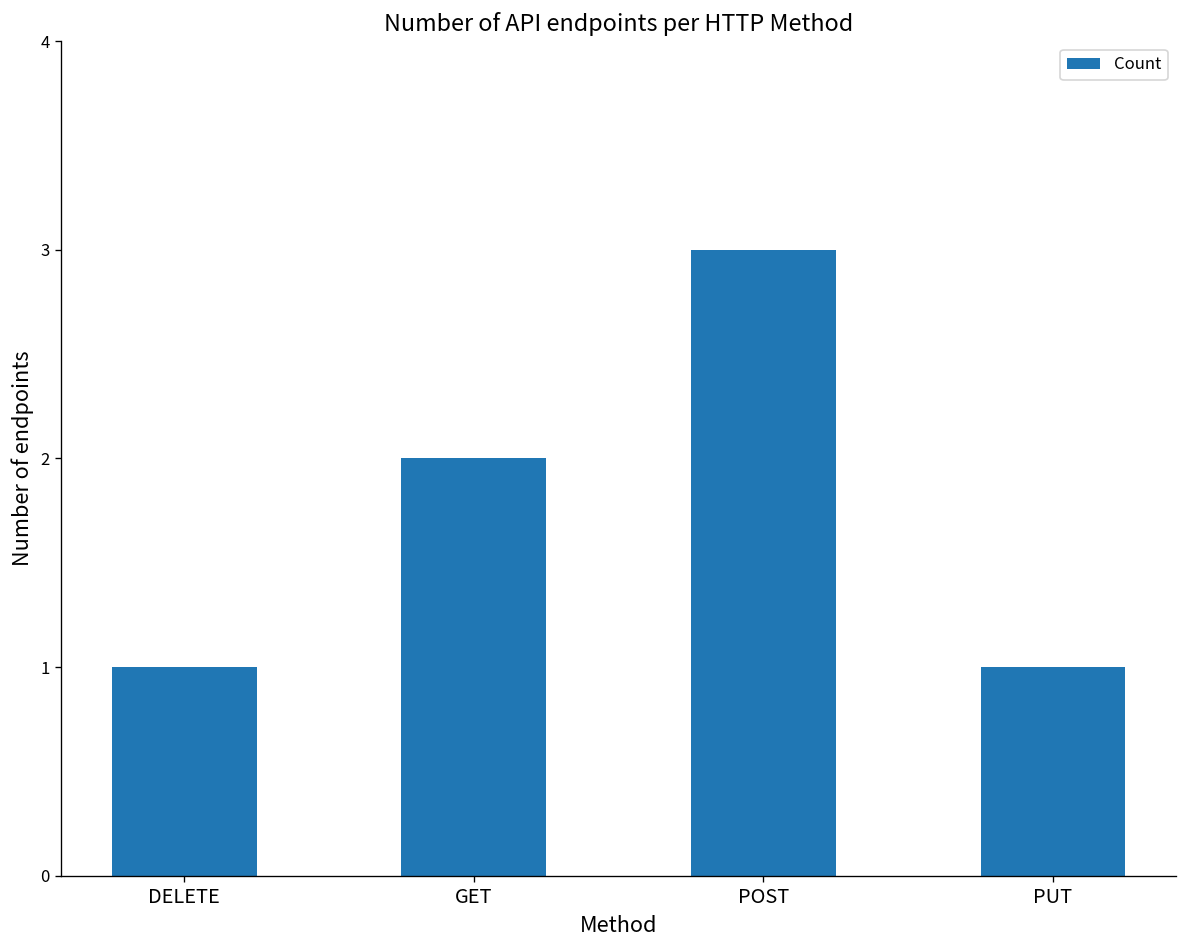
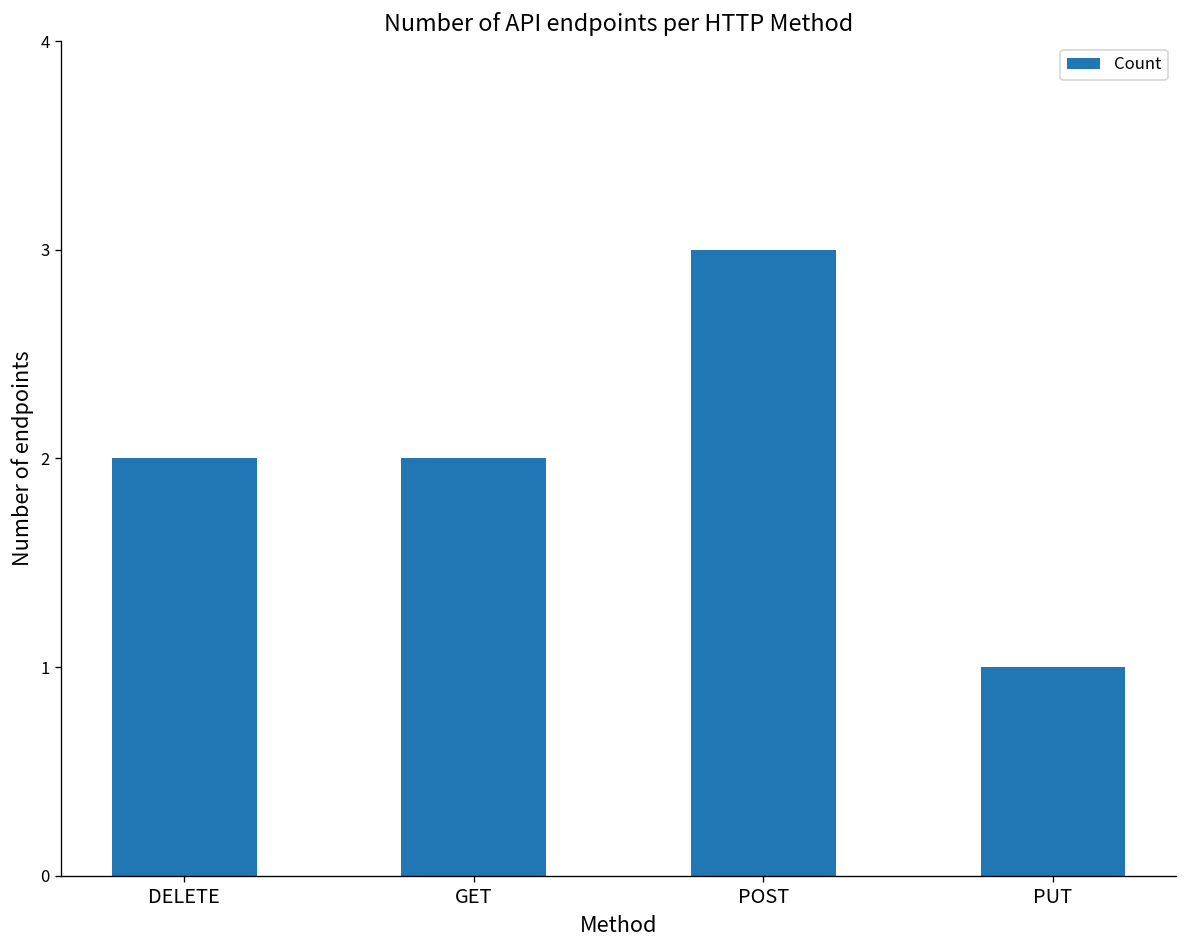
DELETE: 1 -> 2
